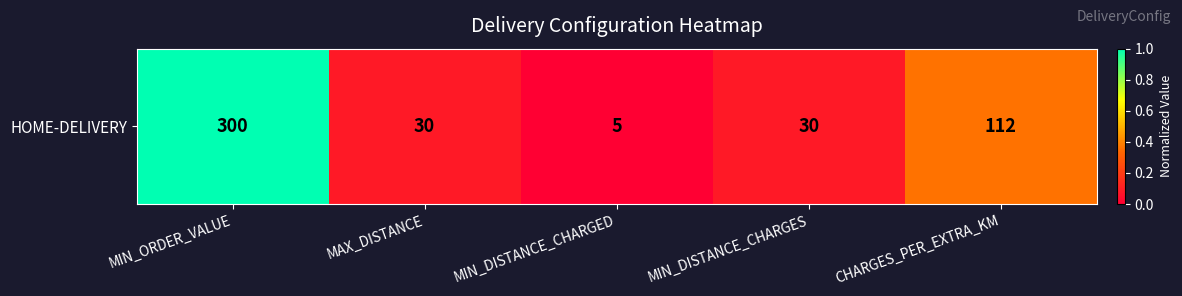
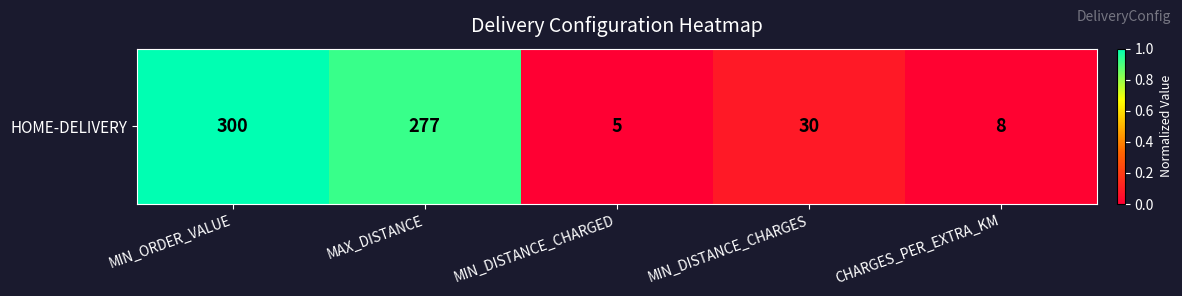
HOME-DELIVERY, MAX_DISTANCE: 30 -> 277
HOME-DELIVERY, CHARGES_PER_EXTRA_KM: 112 -> 8
